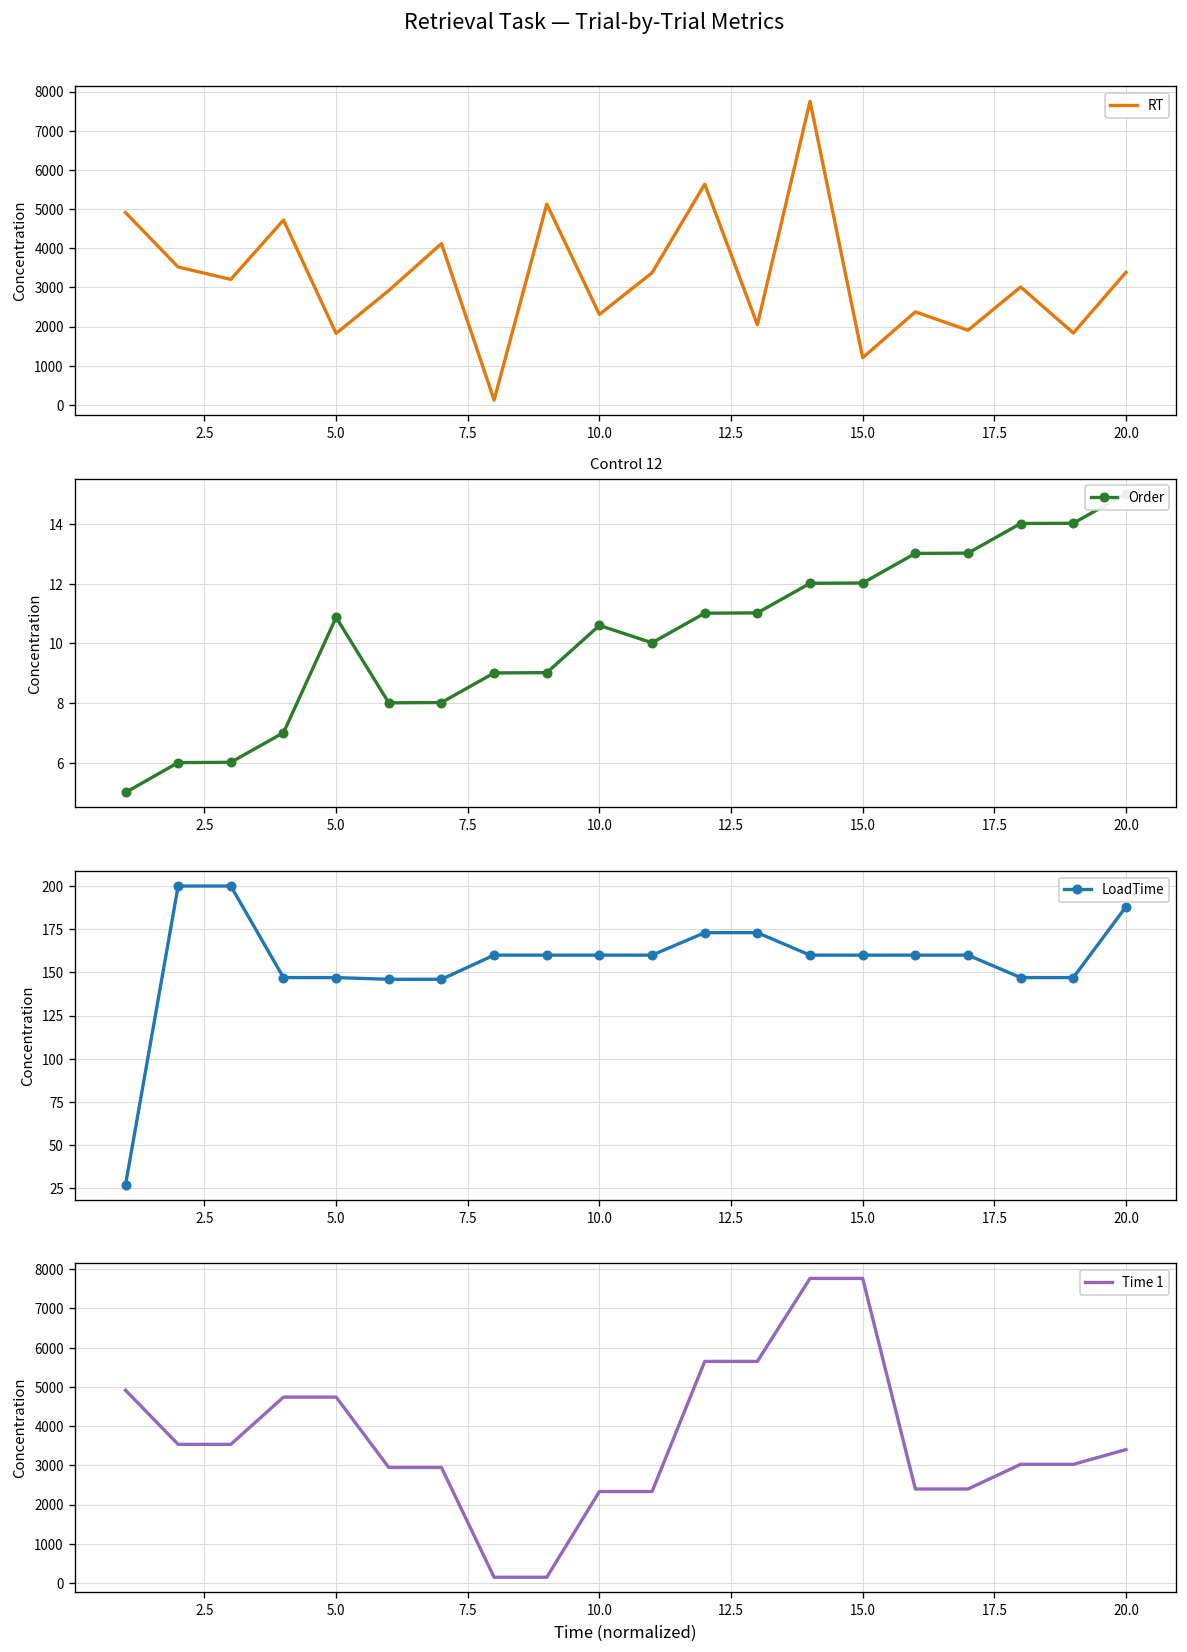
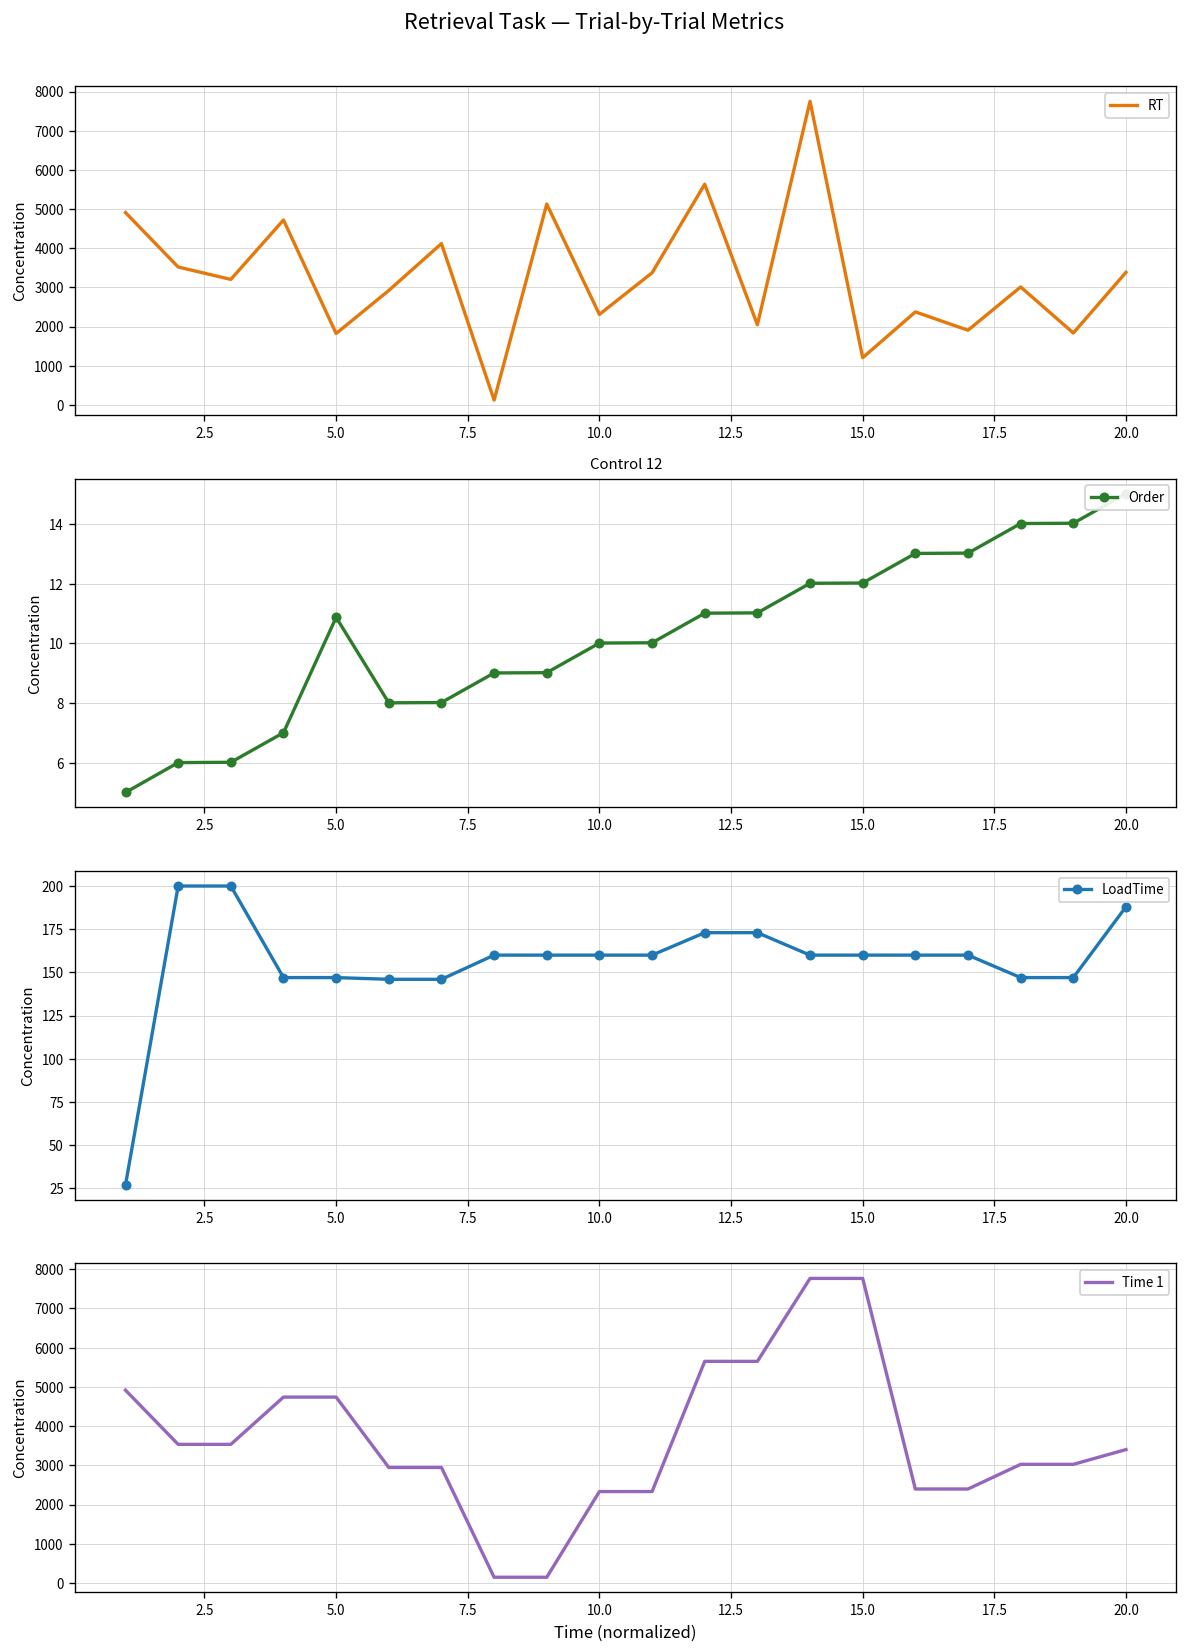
Control 12, 10.0: 10.6 -> 10.0
